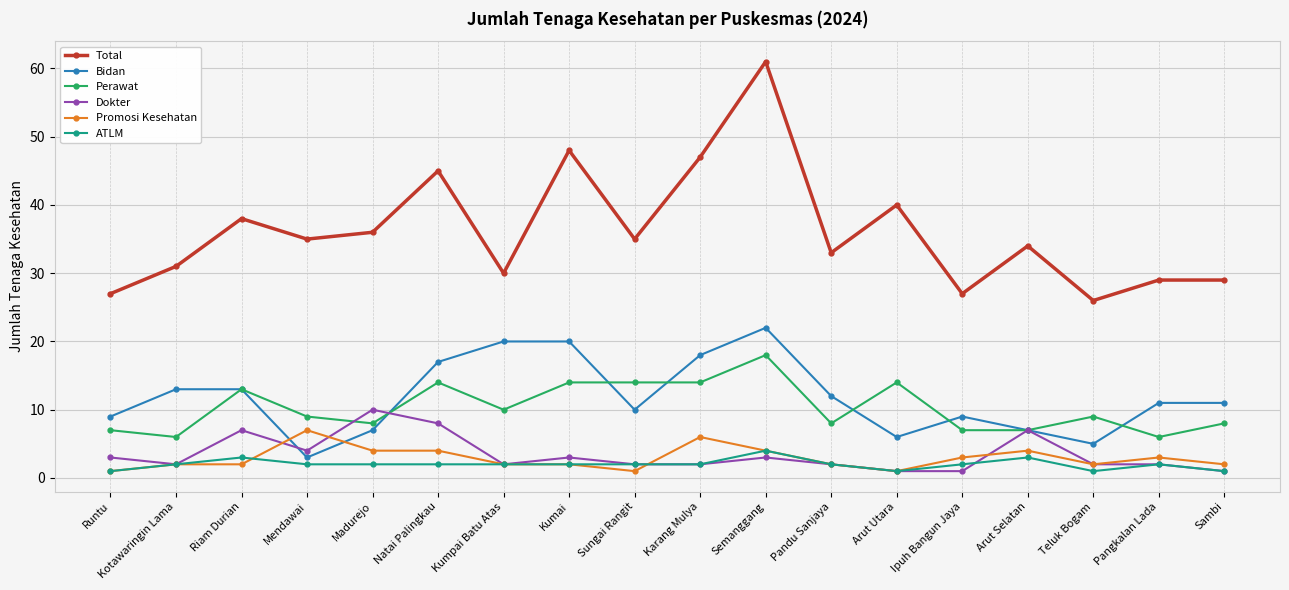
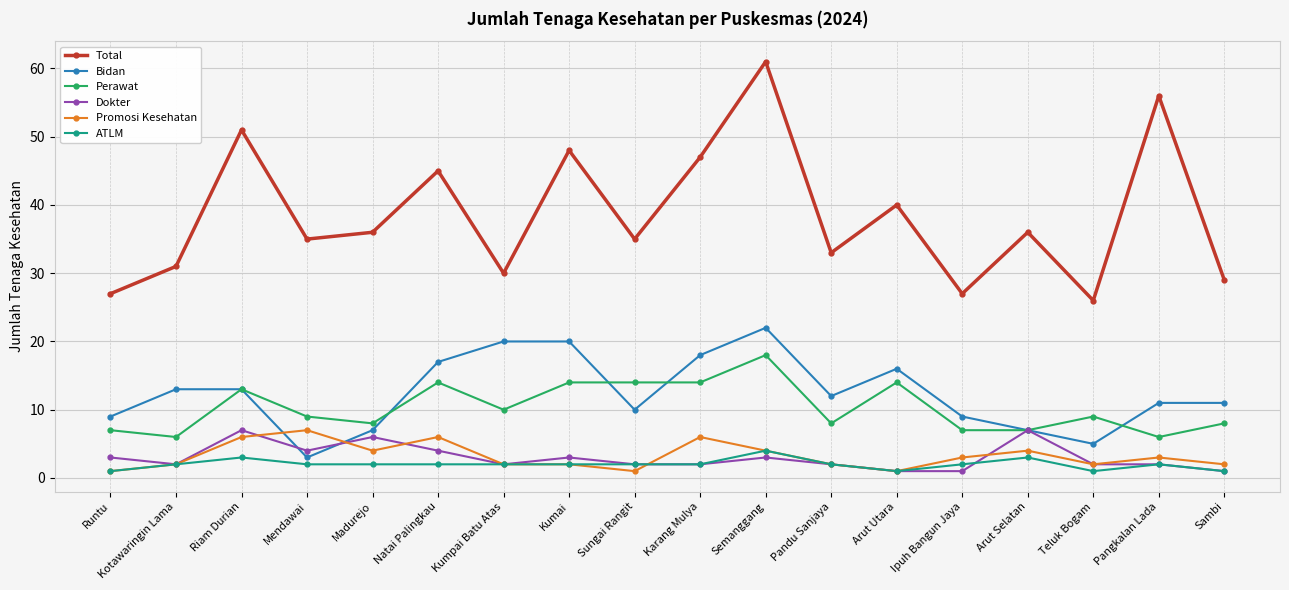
Total, Riam Durian: 38 -> 51
Promosi Kesehatan, Riam Durian: 2 -> 6
Dokter, Madurejo: 10 -> 6
Dokter, Natai Palingkau: 8 -> 4
Promosi Kesehatan, Natai Palingkau: 4 -> 6
Bidan, Arut Utara: 6 -> 16
Total, Arut Selatan: 34 -> 36
Total, Pangkalan Lada: 29 -> 56
